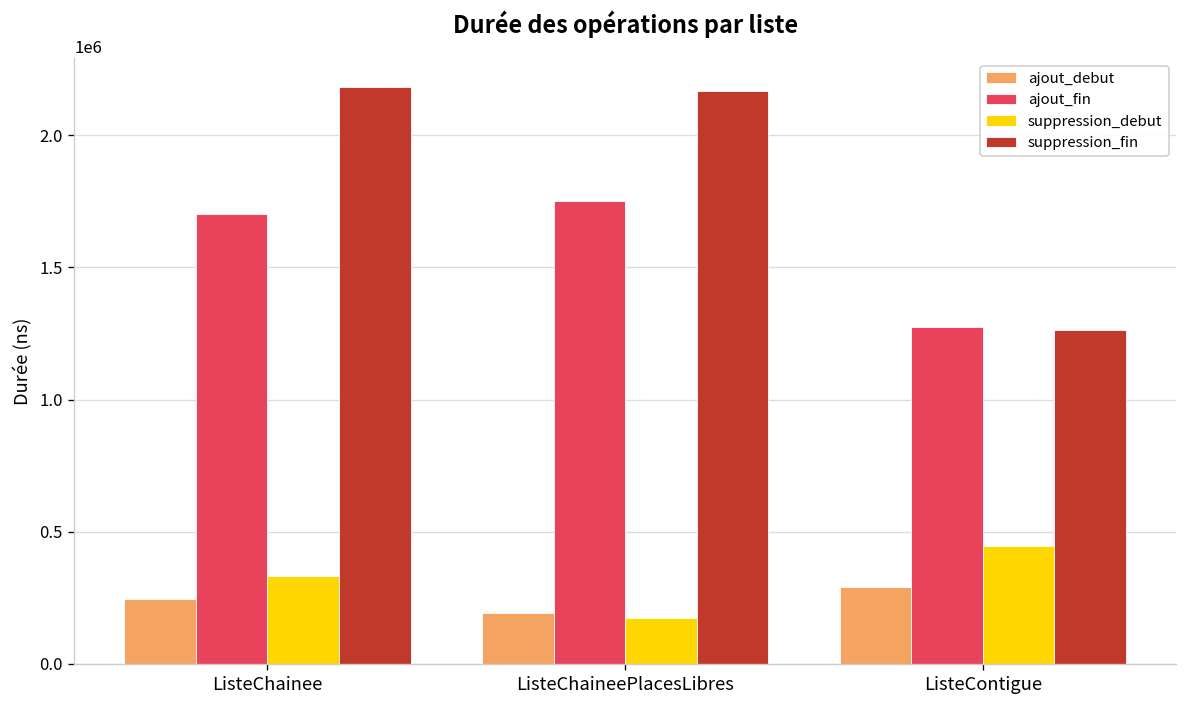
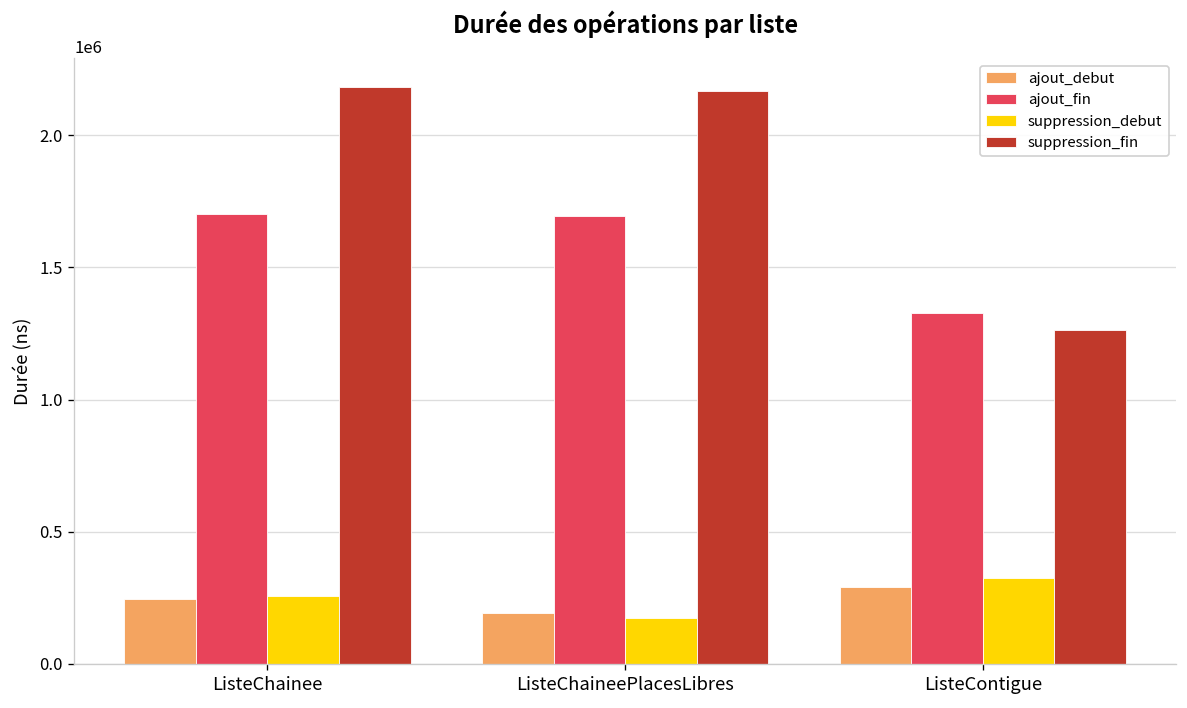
suppression_debut, ListeChainee: 330000 -> 260000
ajout_fin, ListeChaineePlacesLibres: 1750000 -> 1690000
ajout_fin, ListeContigue: 1280000 -> 1330000
suppression_debut, ListeContigue: 440000 -> 320000
